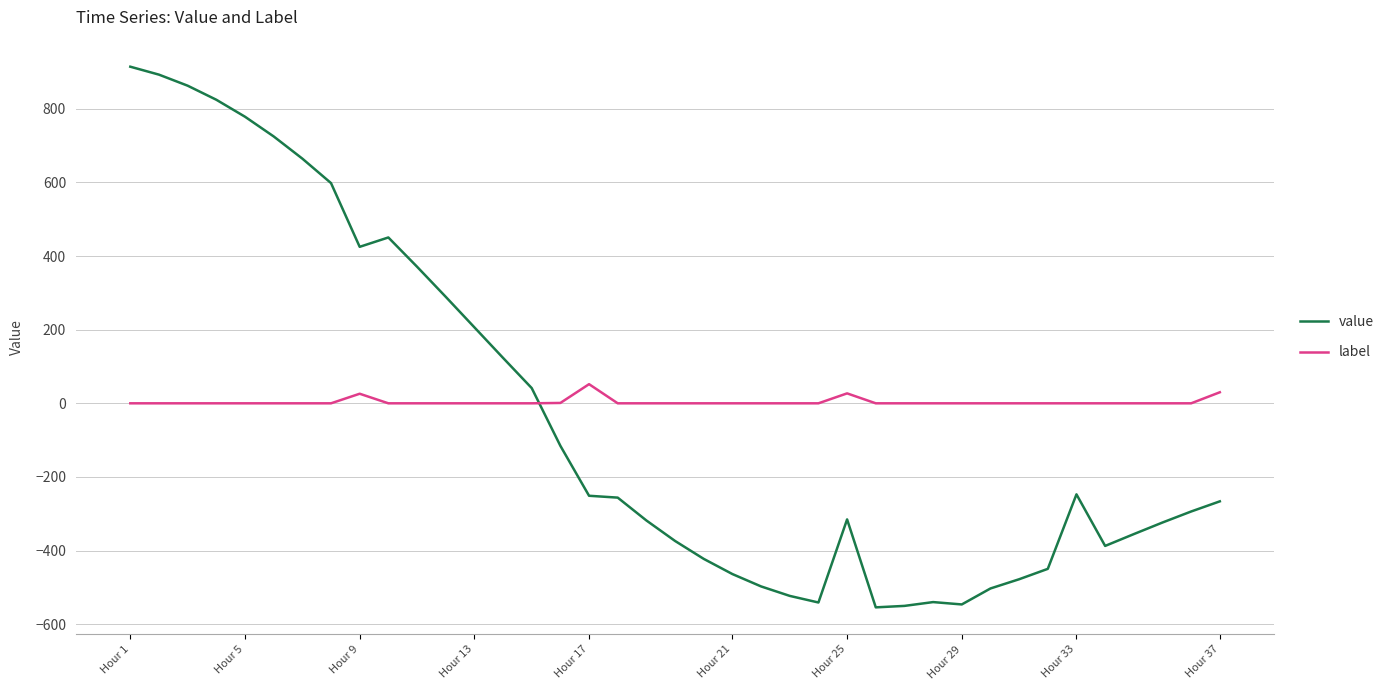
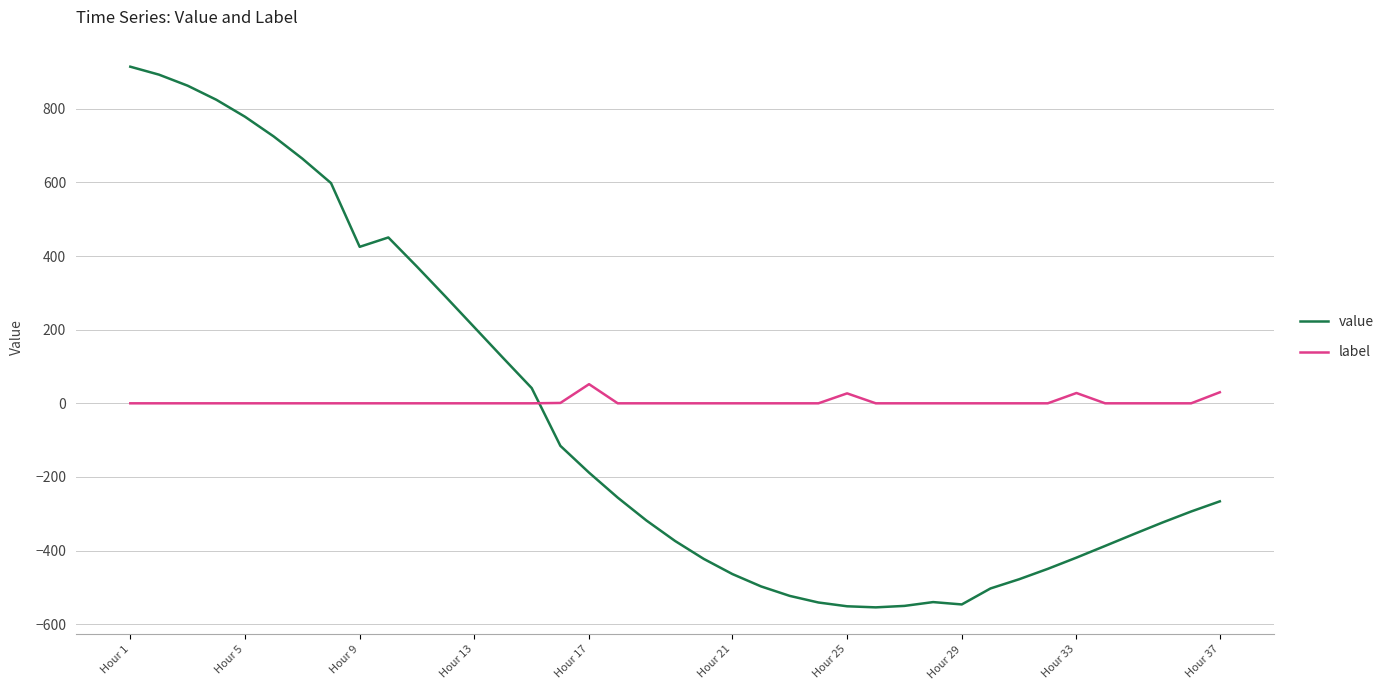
label, Hour 9: 30 -> 0
value, Hour 17: -250 -> -190
value, Hour 25: -320 -> -550
value, Hour 33: -250 -> -420
label, Hour 33: 0 -> 30
